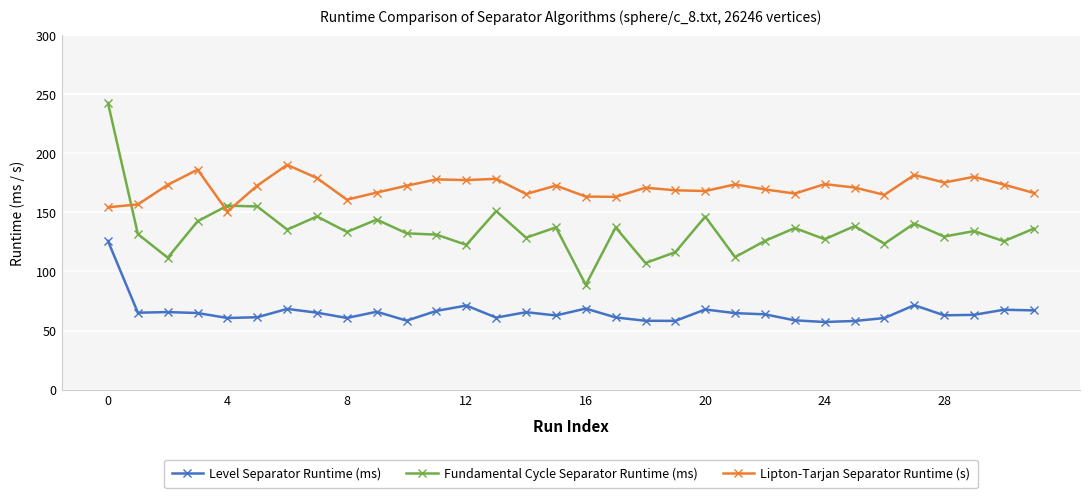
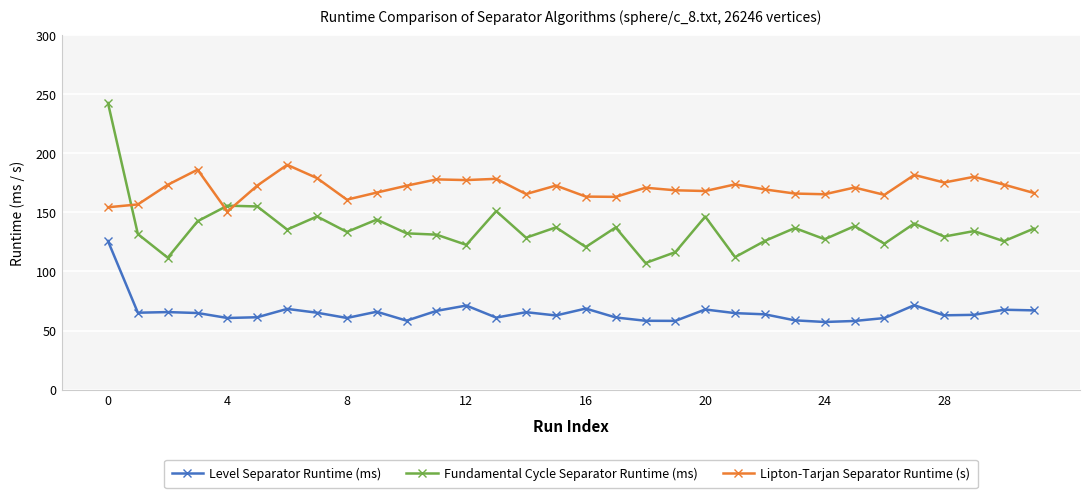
Fundamental Cycle Separator Runtime (ms), 16: 89 -> 121
Lipton-Tarjan Separator Runtime (s), 24: 174 -> 165
